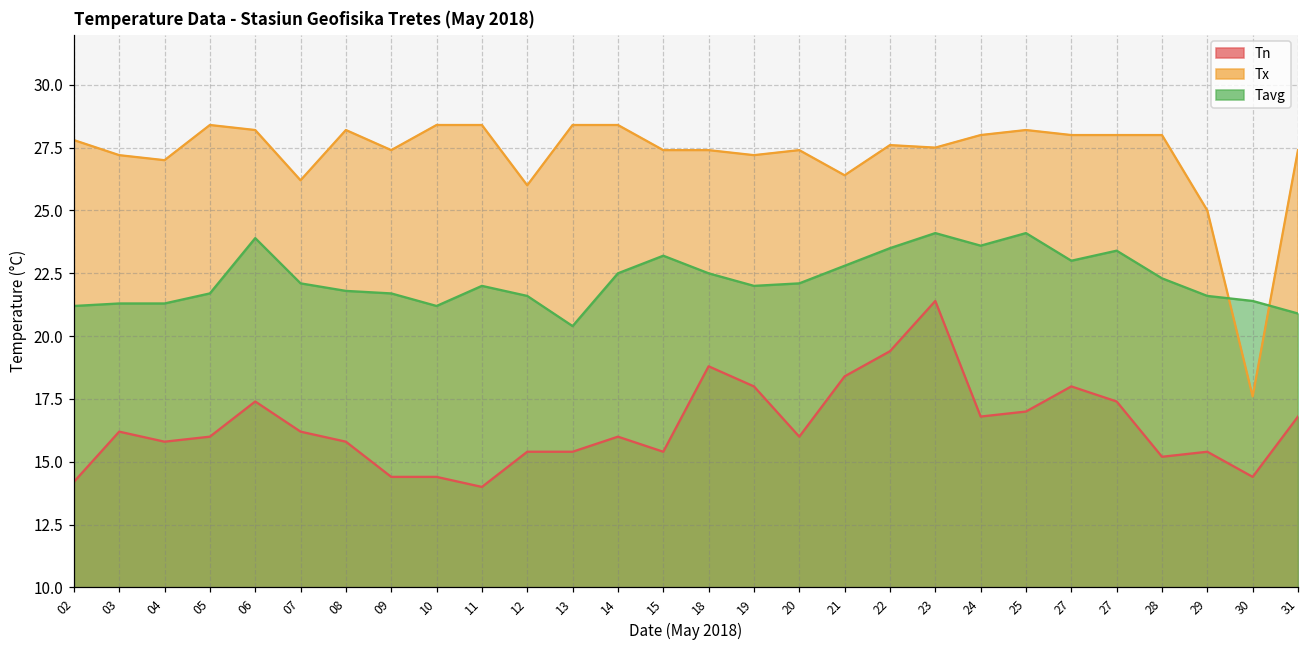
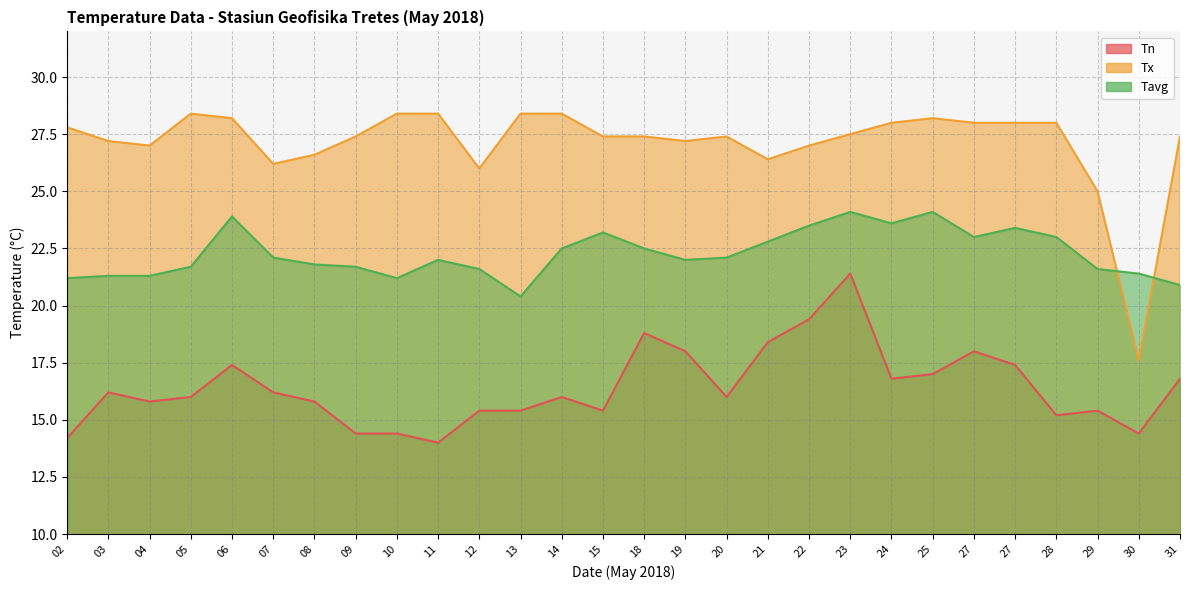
Tx, 08: 28.2 -> 26.6
Tx, 22: 27.6 -> 27.0
Tavg, 28: 22.3 -> 23.0
